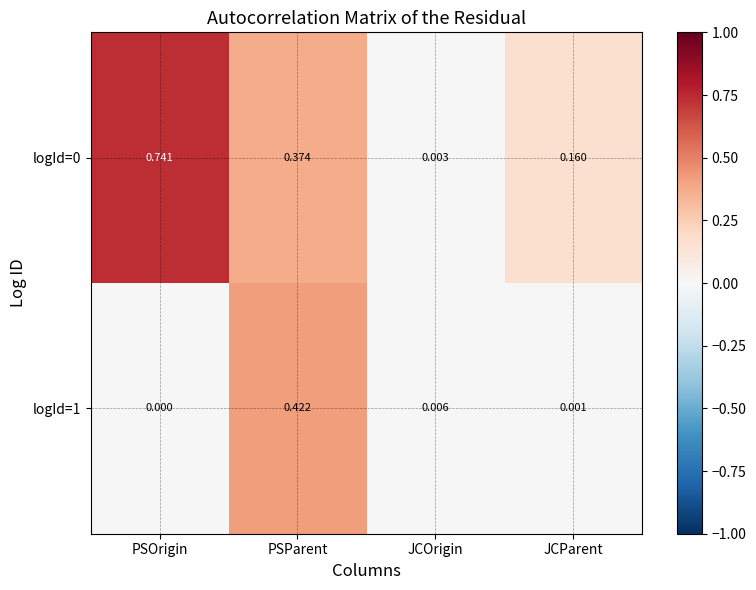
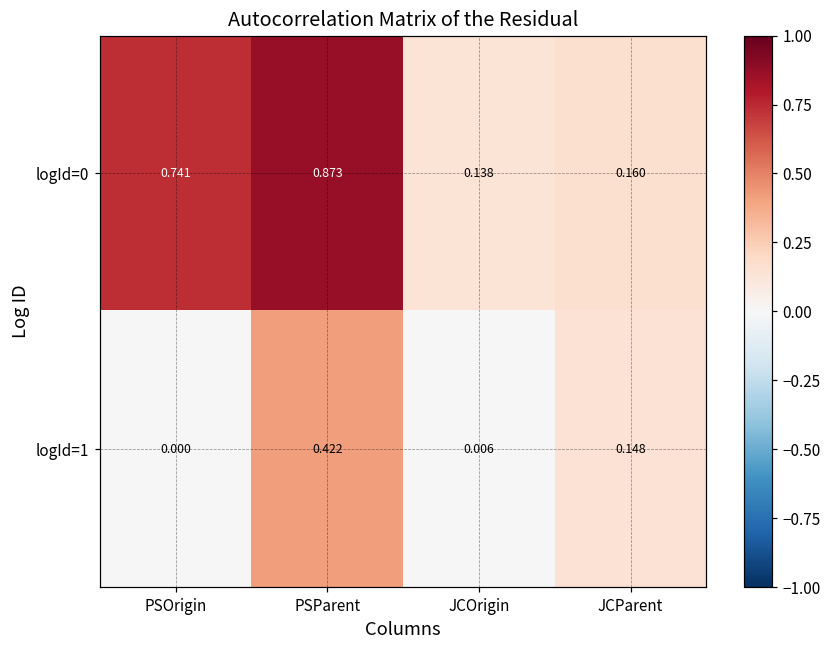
logId=0, PSParent: 0.374 -> 0.873
logId=0, JCOrigin: 0.003 -> 0.138
logId=1, JCParent: 0.001 -> 0.148
